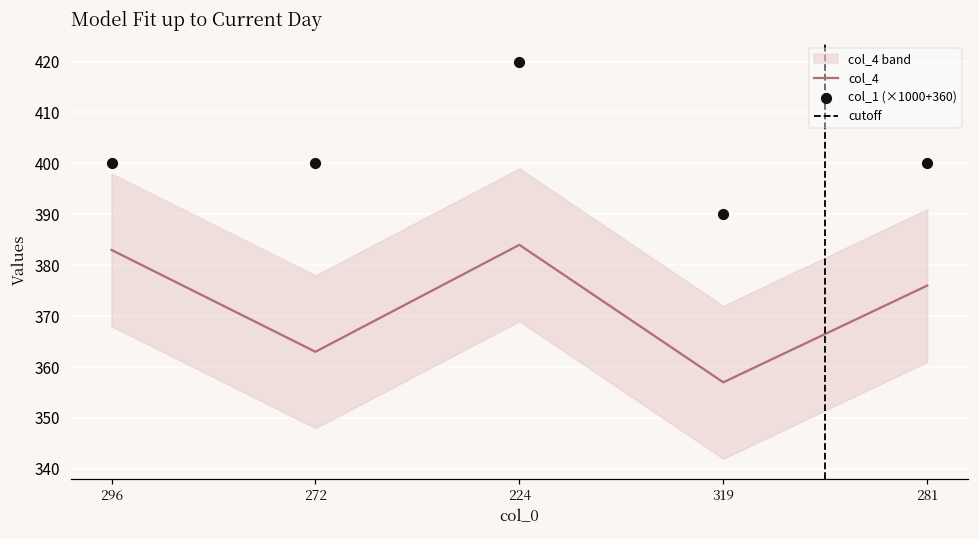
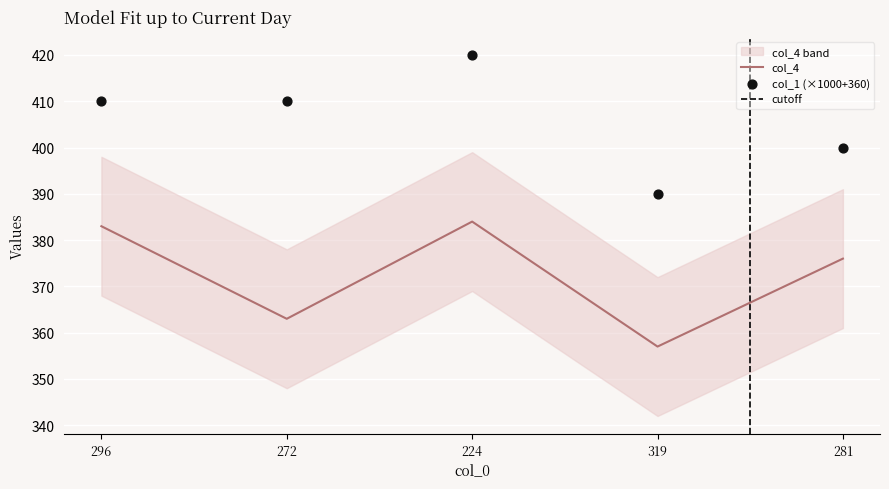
col_1 (×1000+360), 296: 400 -> 410
col_1 (×1000+360), 272: 400 -> 410
